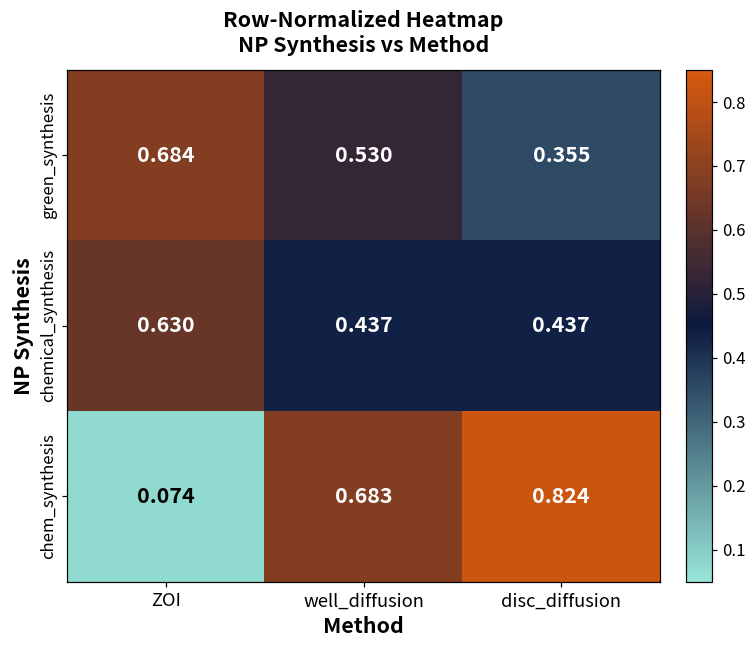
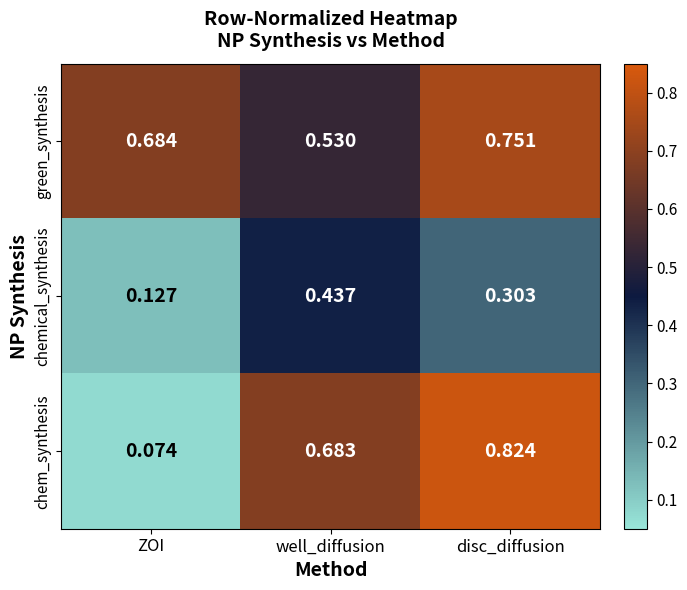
green_synthesis, disc_diffusion: 0.355 -> 0.751
chemical_synthesis, ZOI: 0.630 -> 0.127
chemical_synthesis, disc_diffusion: 0.437 -> 0.303
